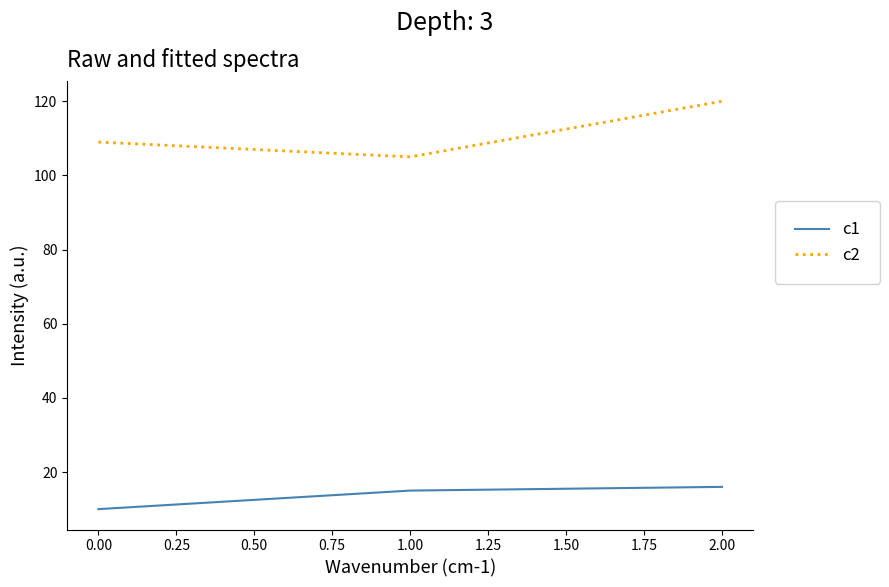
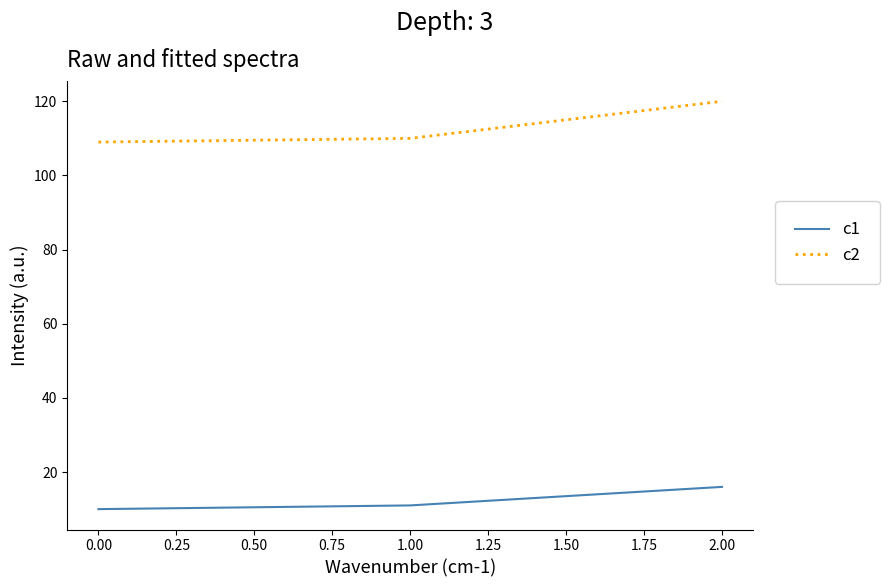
c1, 1.00: 15 -> 11
c2, 1.00: 105 -> 110
